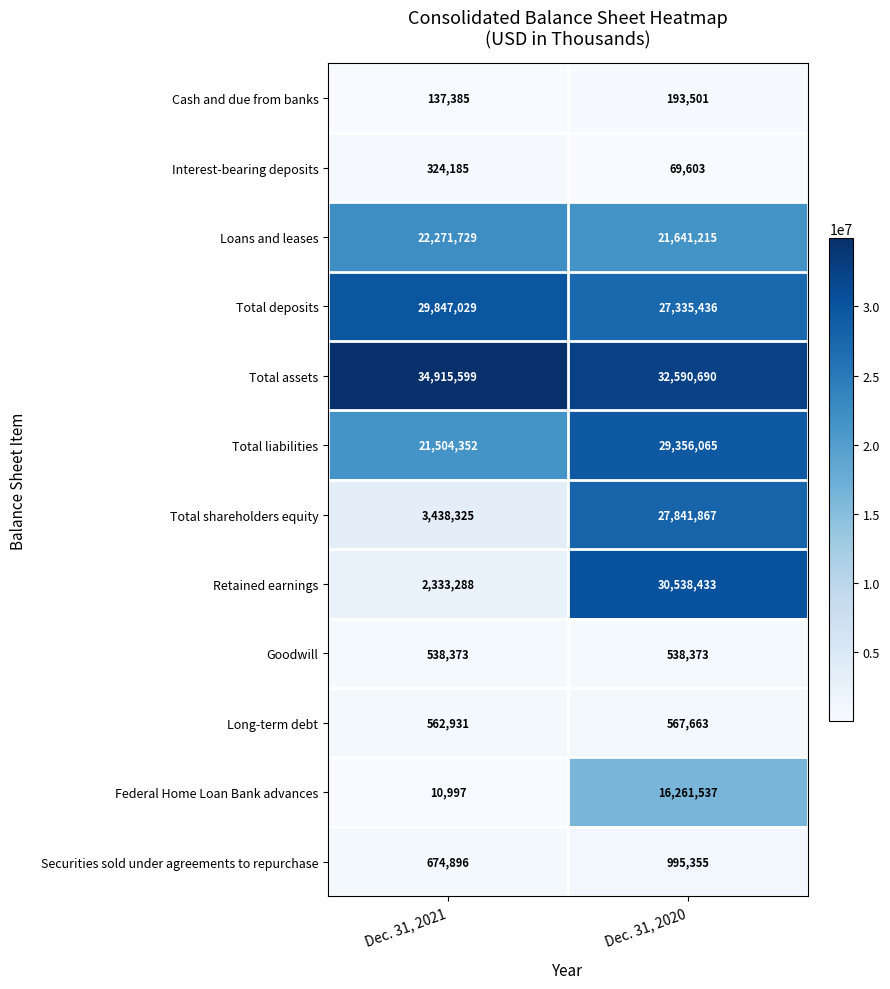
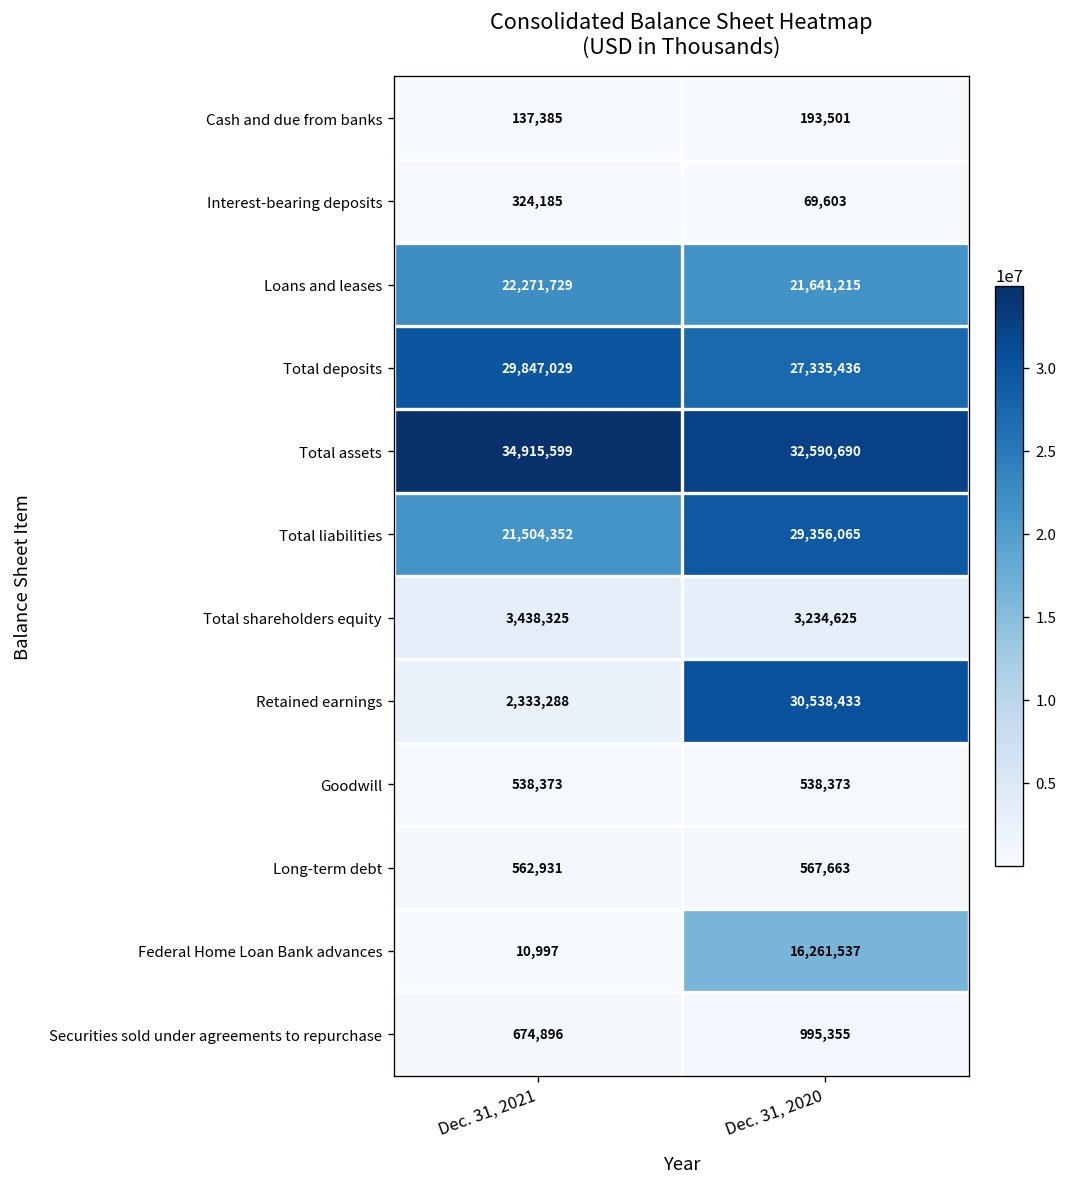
Total shareholders equity, Dec. 31, 2020: 27,841,867 -> 3,234,625
